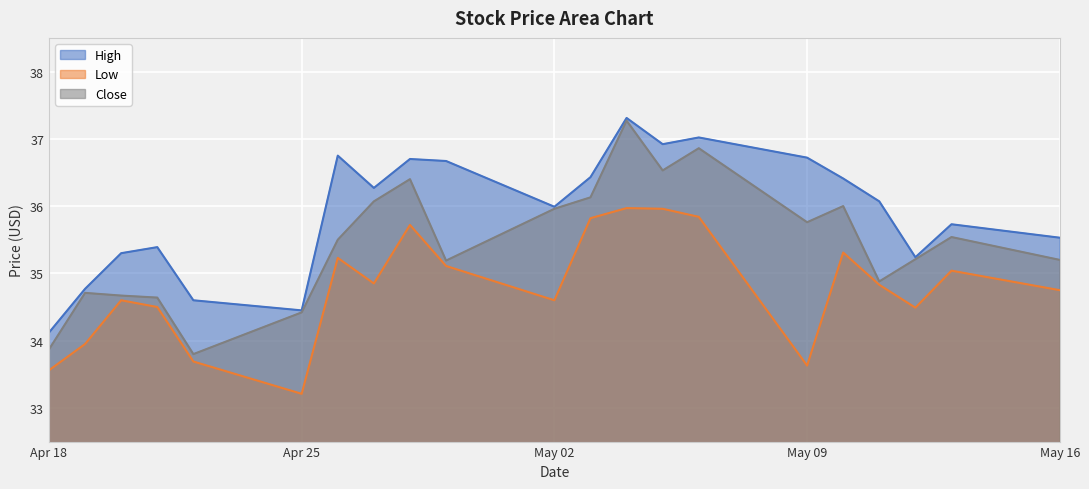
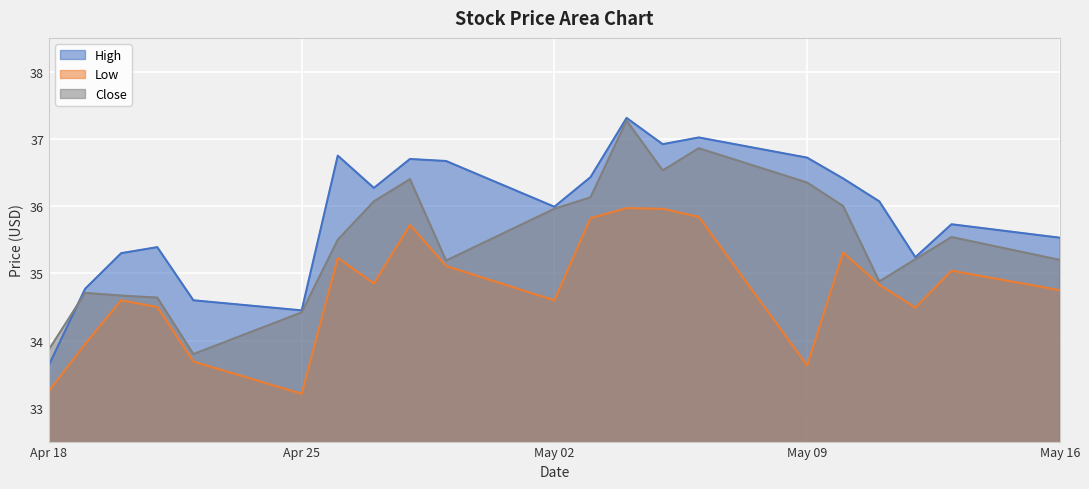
High, Apr 18: 34.1 -> 33.6
Low, Apr 18: 33.6 -> 33.3
Close, May 09: 35.8 -> 36.4
